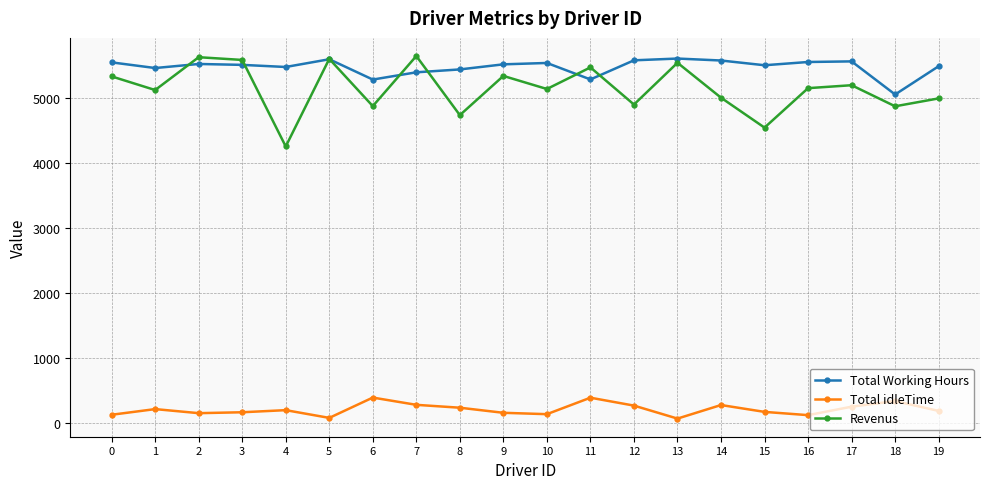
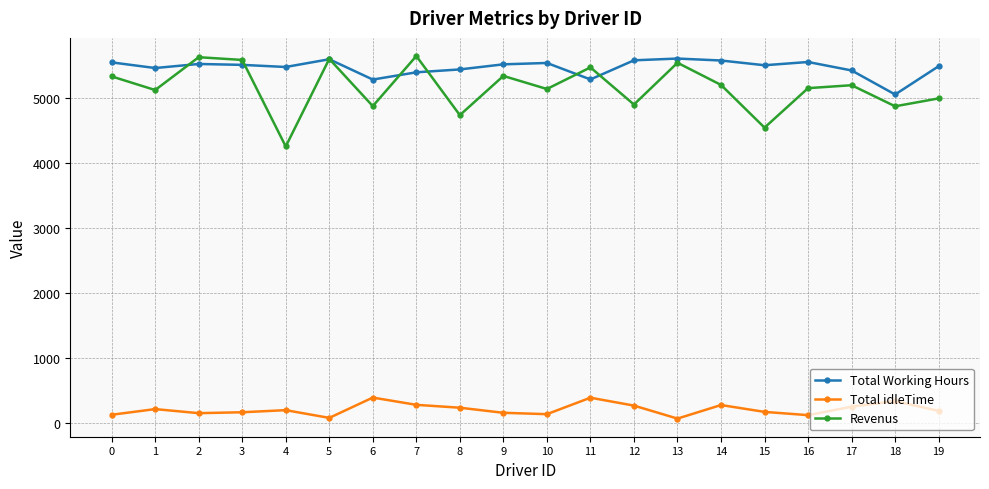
Revenus, 14: 5000 -> 5200
Total Working Hours, 17: 5600 -> 5400
